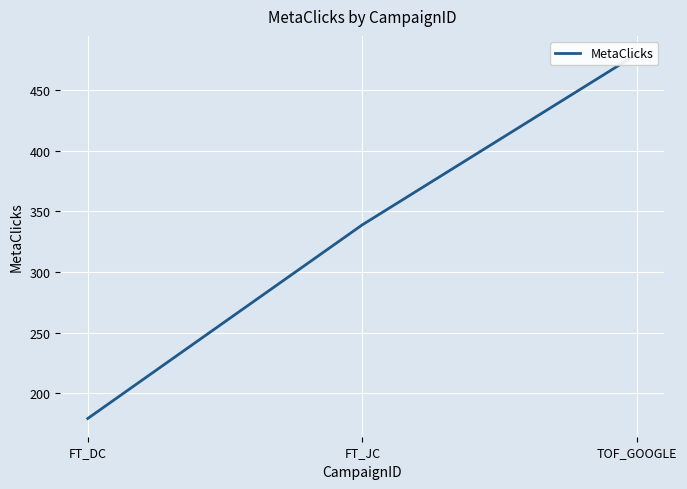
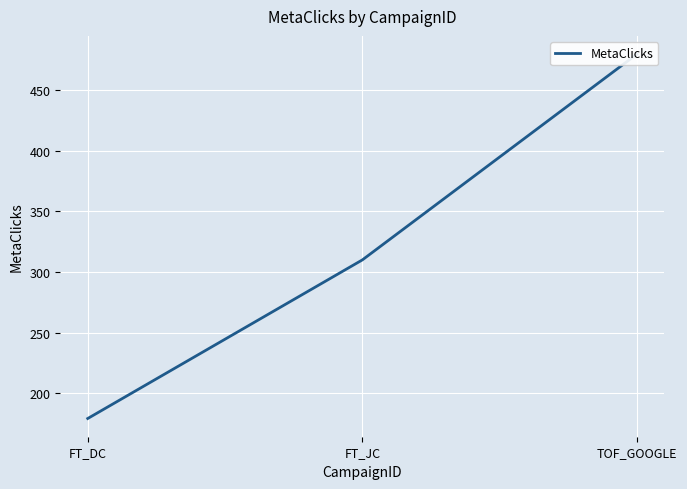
FT_JC: 339 -> 310
